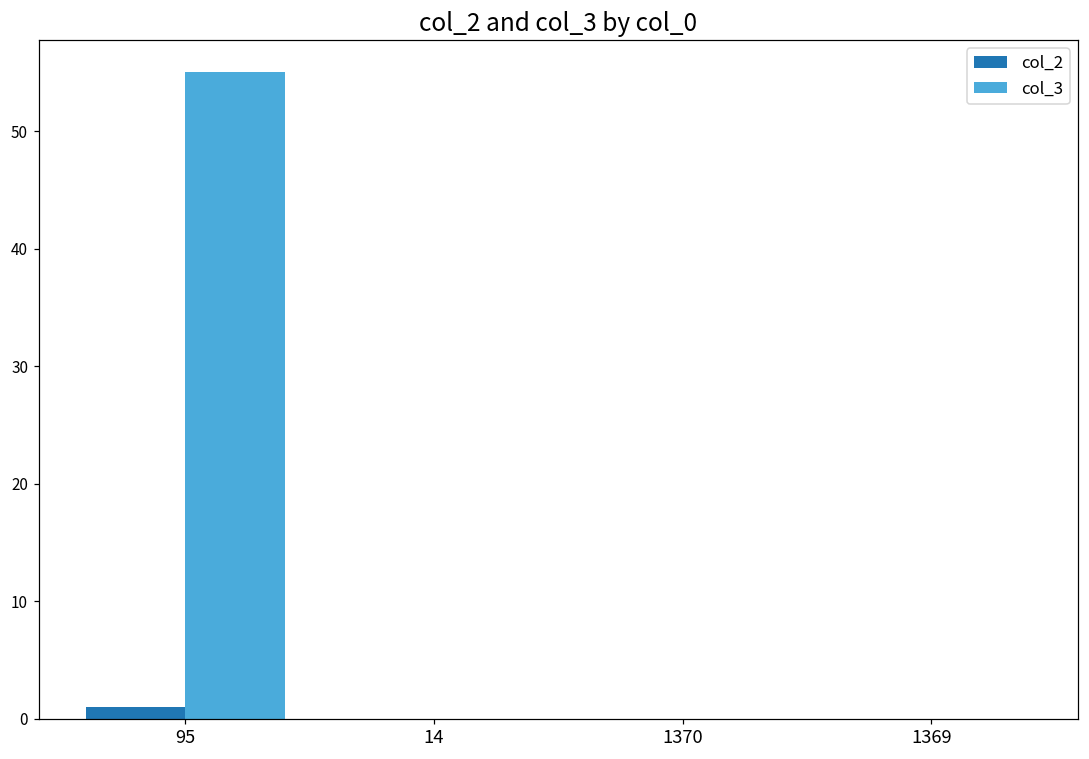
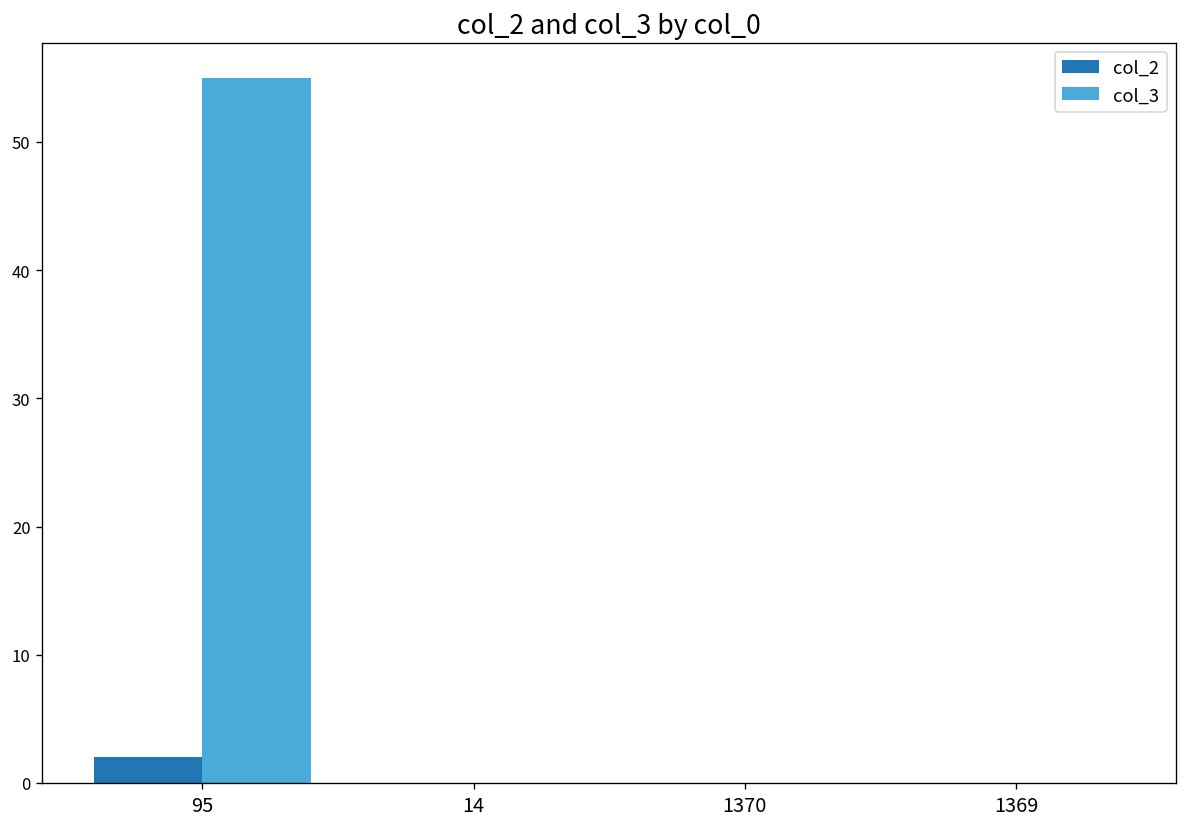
col_2, 95: 1 -> 2
